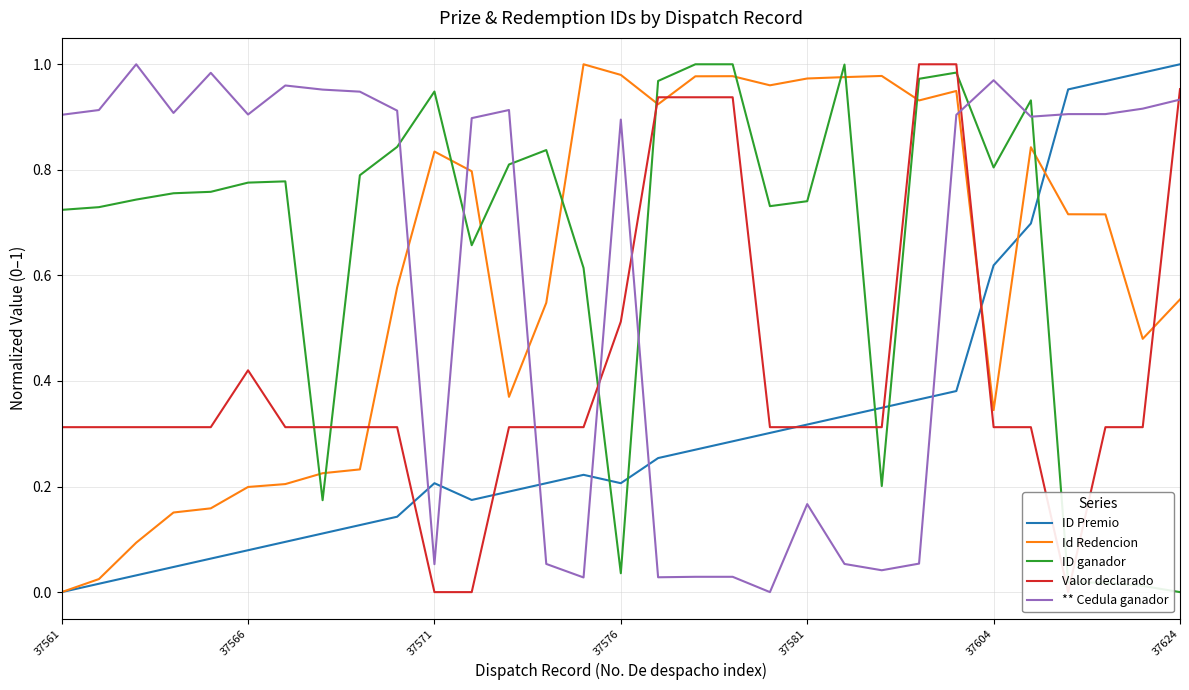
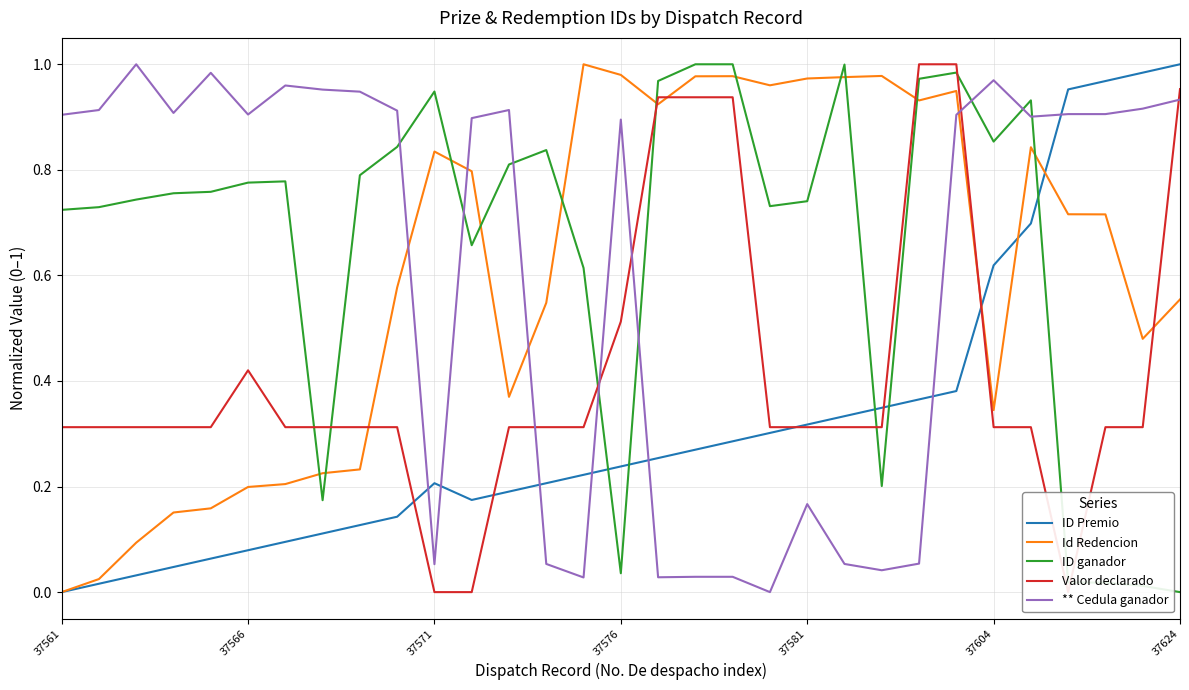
ID Premio, 37576: 0.21 -> 0.24
ID ganador, 37604: 0.80 -> 0.85
